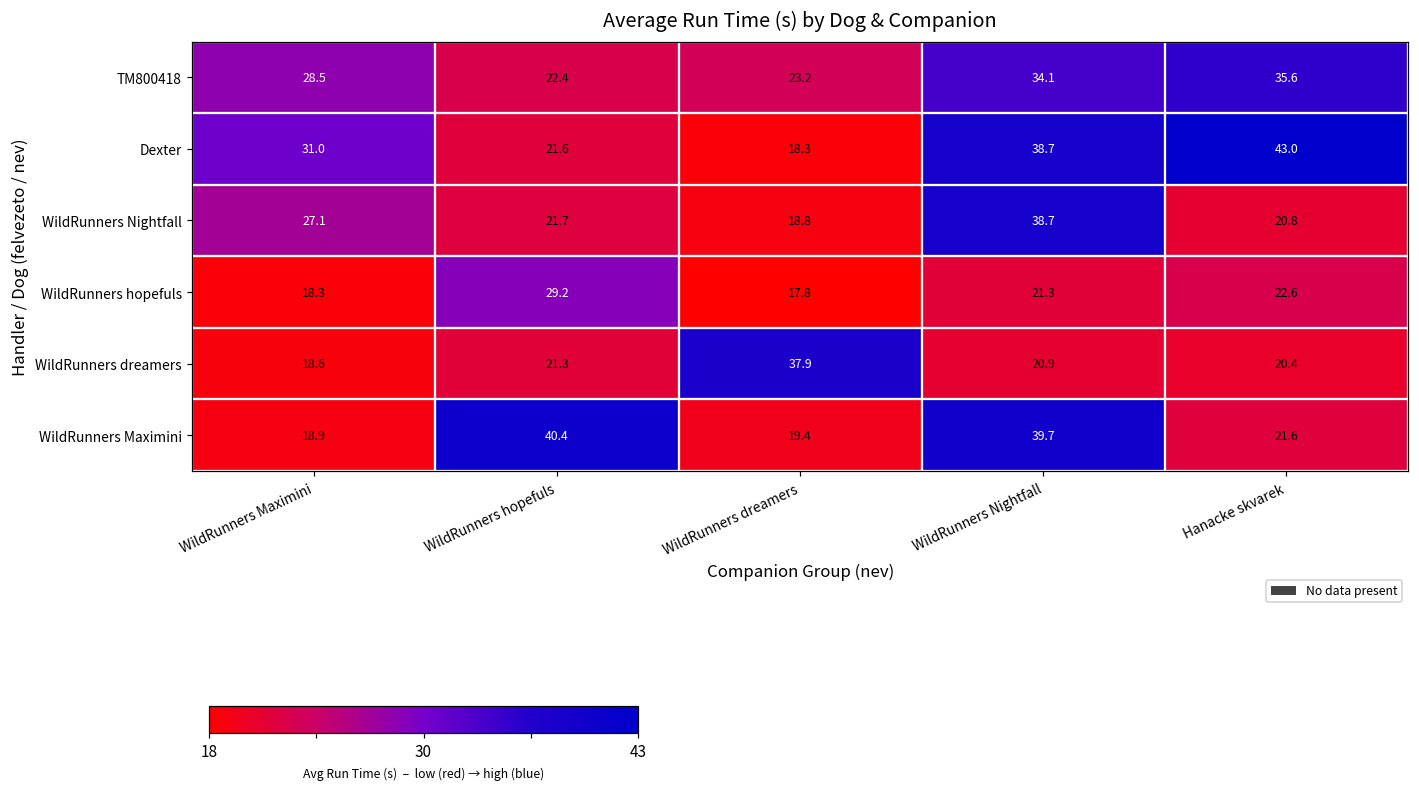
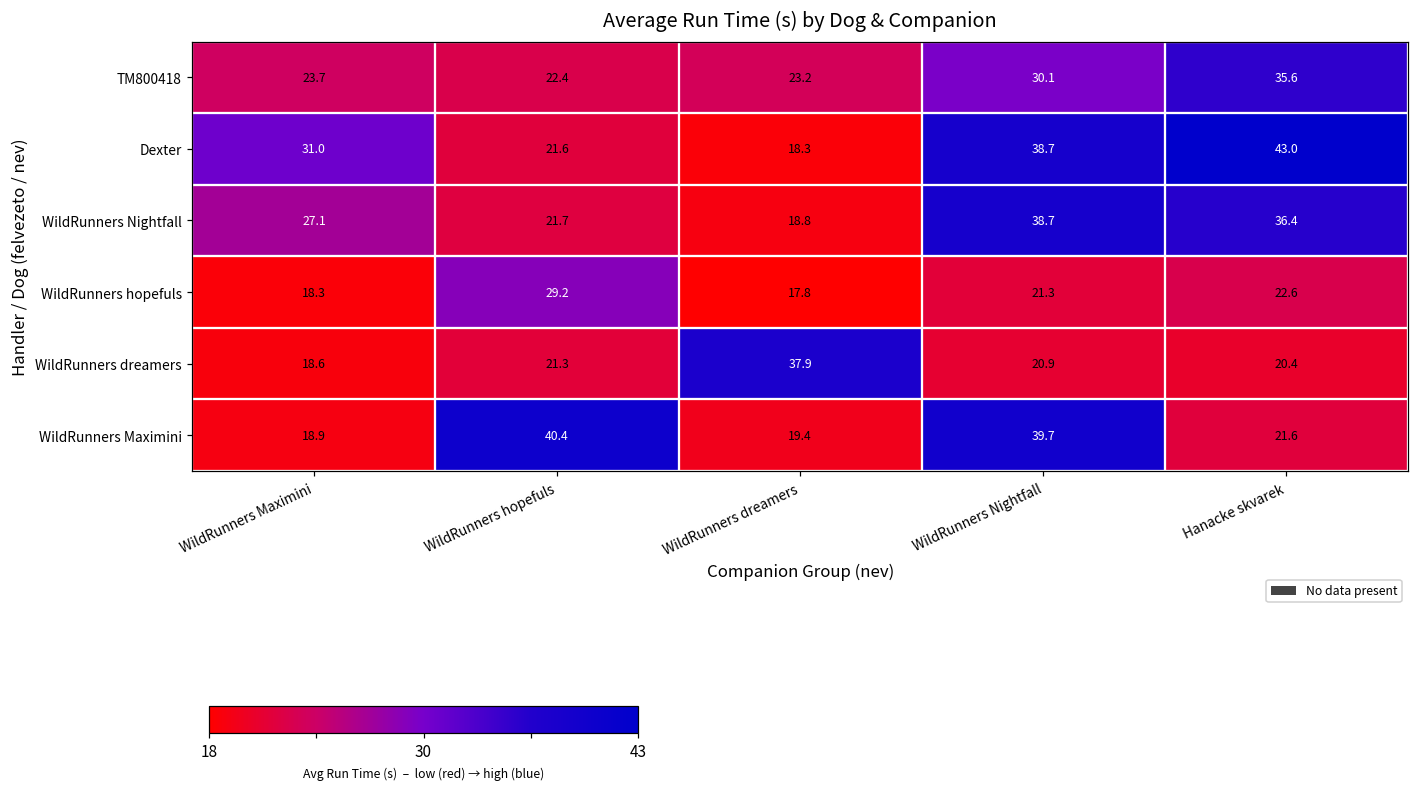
TM800418, WildRunners Maximini: 28.5 -> 23.7
TM800418, WildRunners Nightfall: 34.1 -> 30.1
WildRunners Nightfall, Hanacke skvarek: 20.8 -> 36.4
